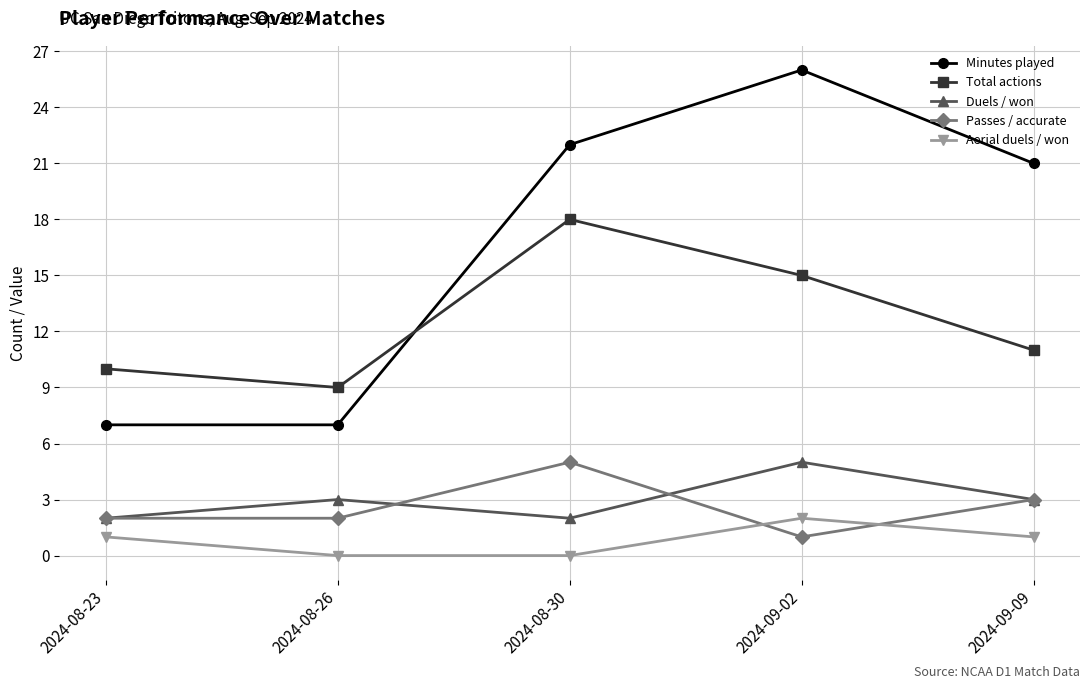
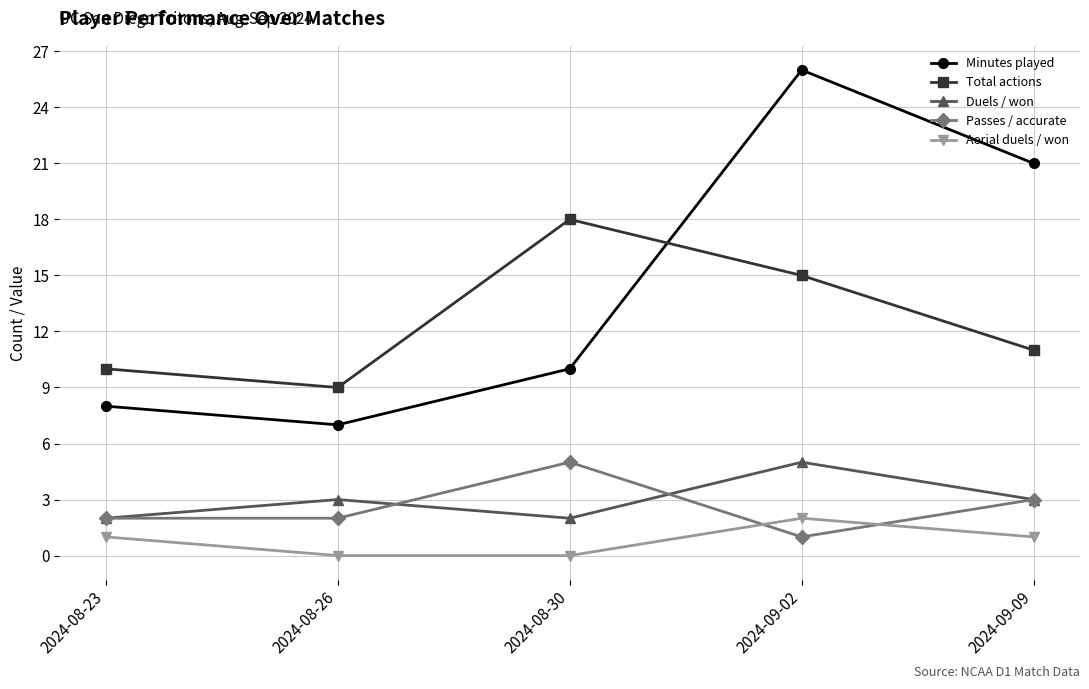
Minutes played, 2024-08-23: 7 -> 8
Minutes played, 2024-08-30: 22 -> 10
